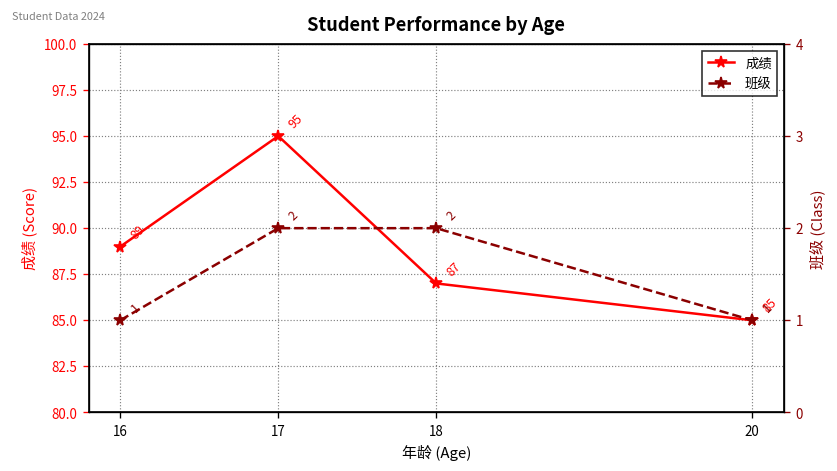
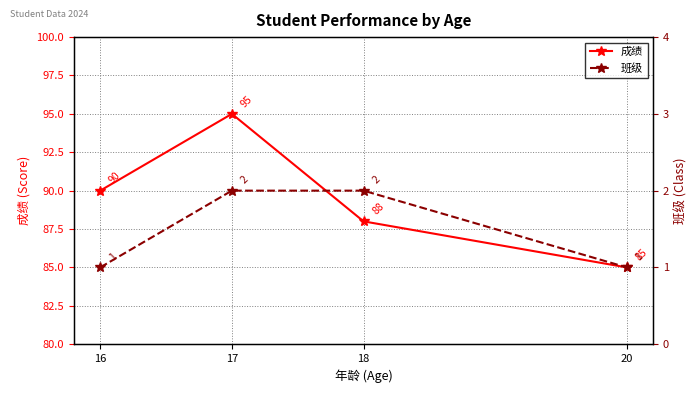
成绩, 16: 89 -> 90
成绩, 18: 87 -> 88
